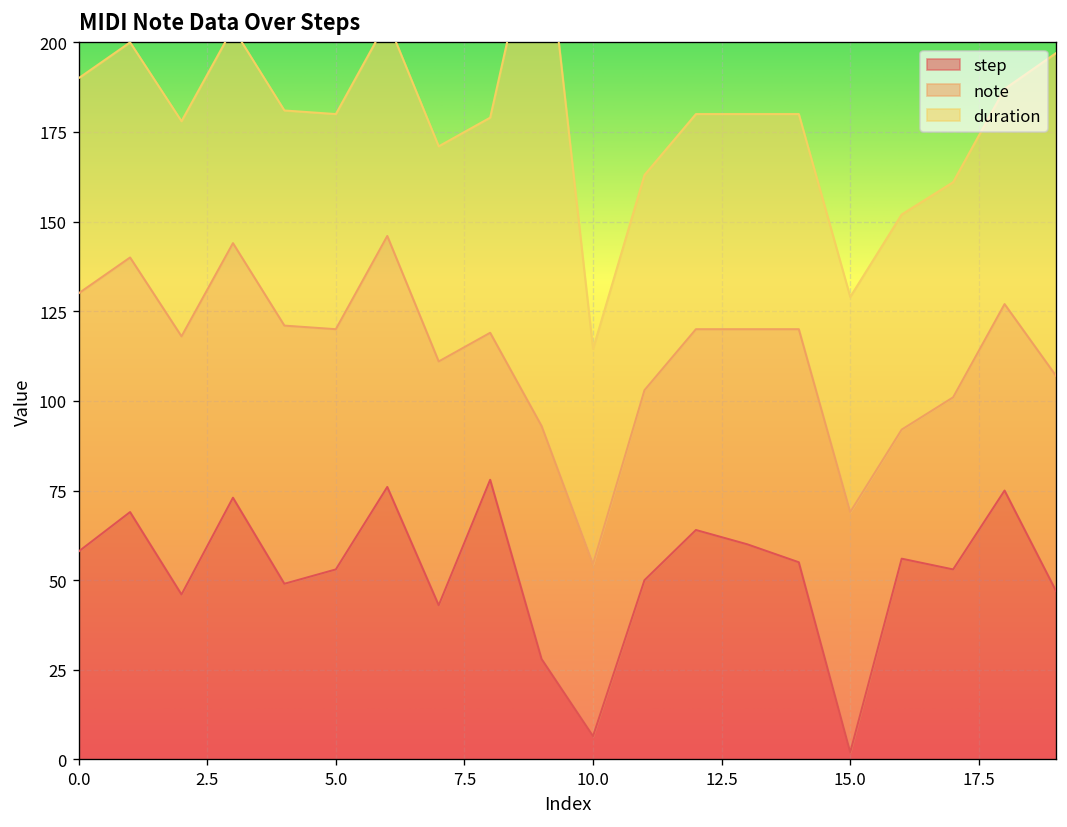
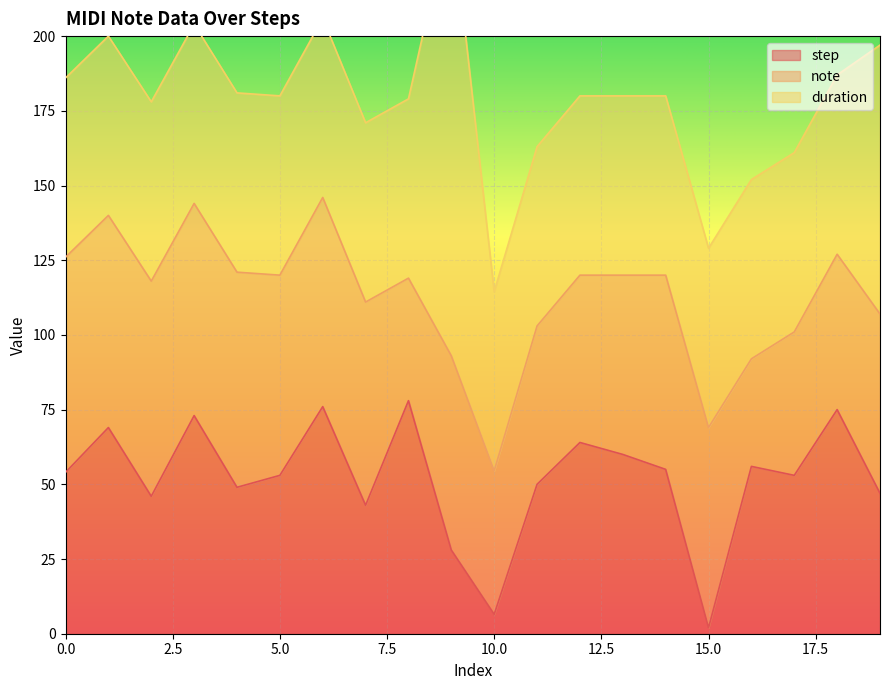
step, 0.0: 58 -> 54
